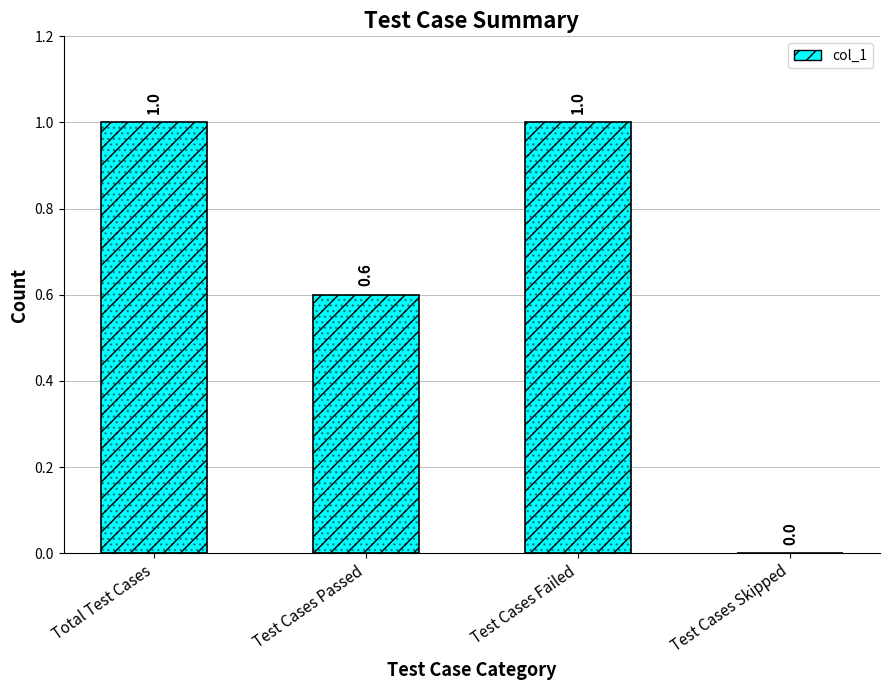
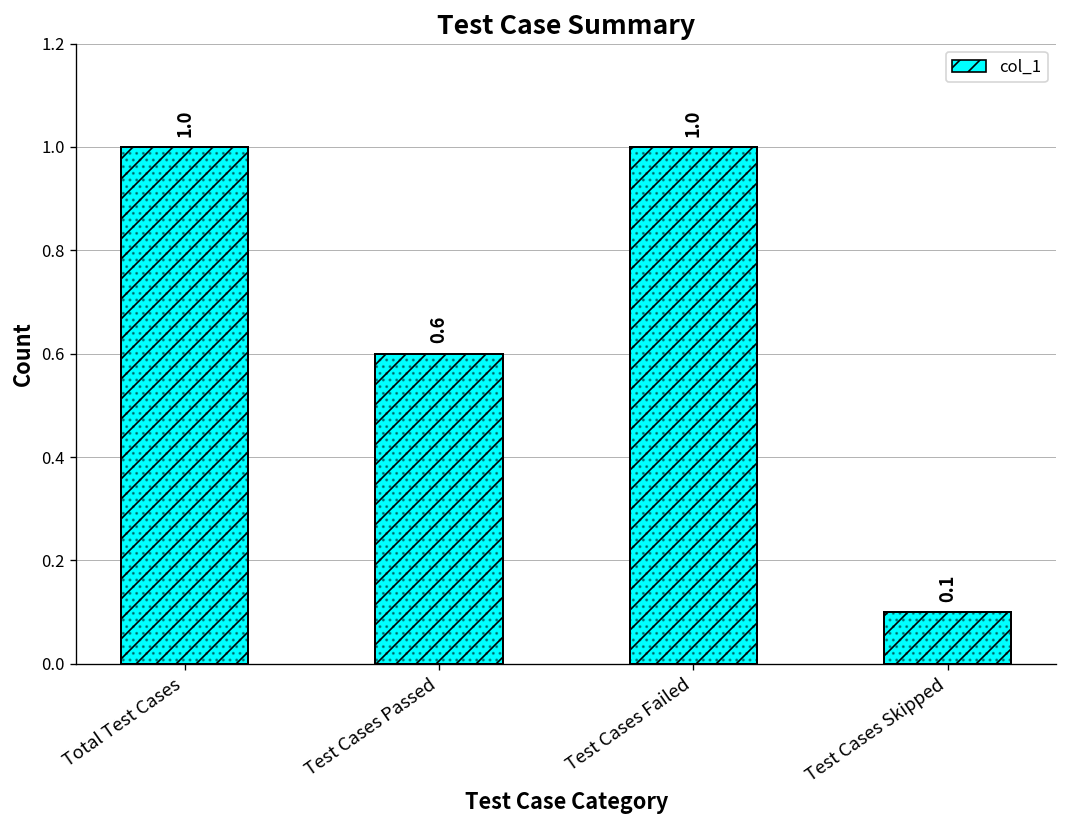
col_1, Test Cases Skipped: 0.0 -> 0.1
